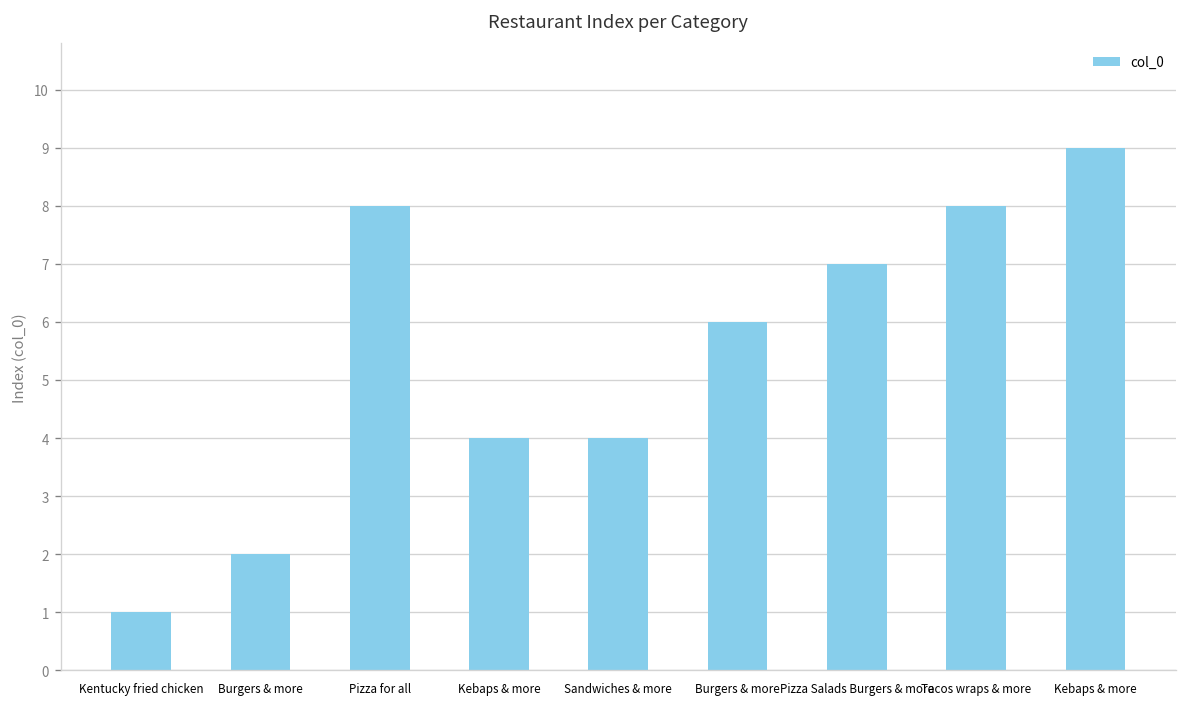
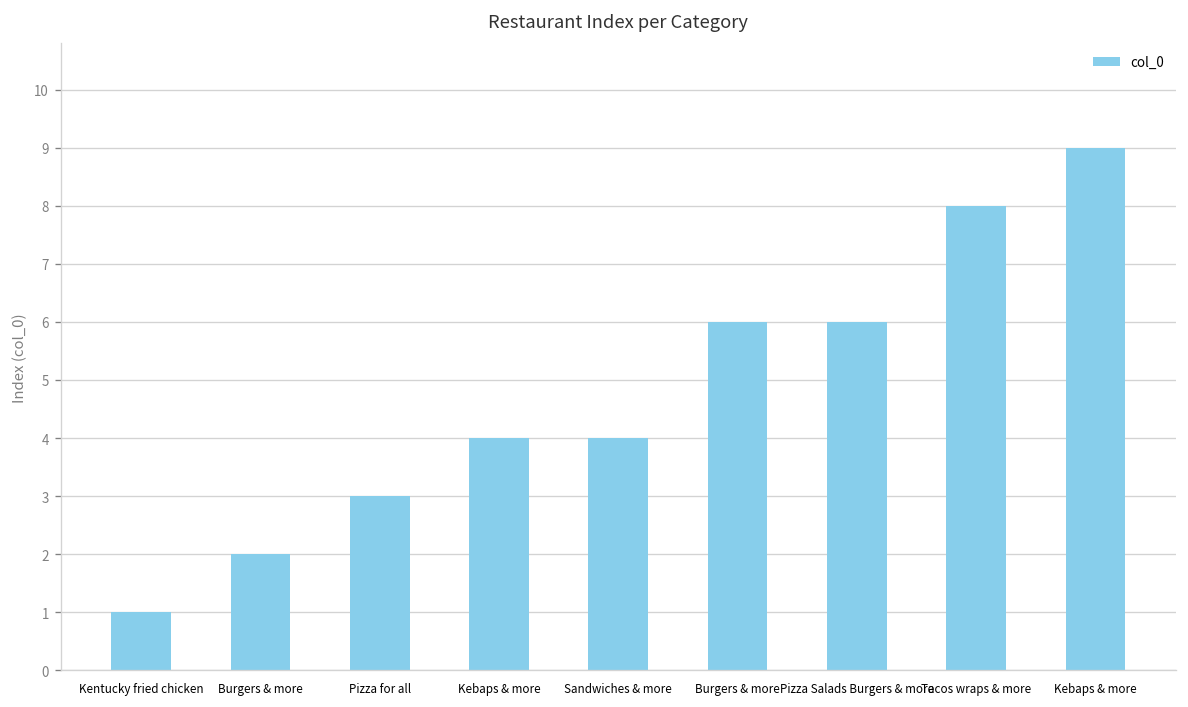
Pizza for all: 8 -> 3
Pizza Salads Burgers & more: 7 -> 6
